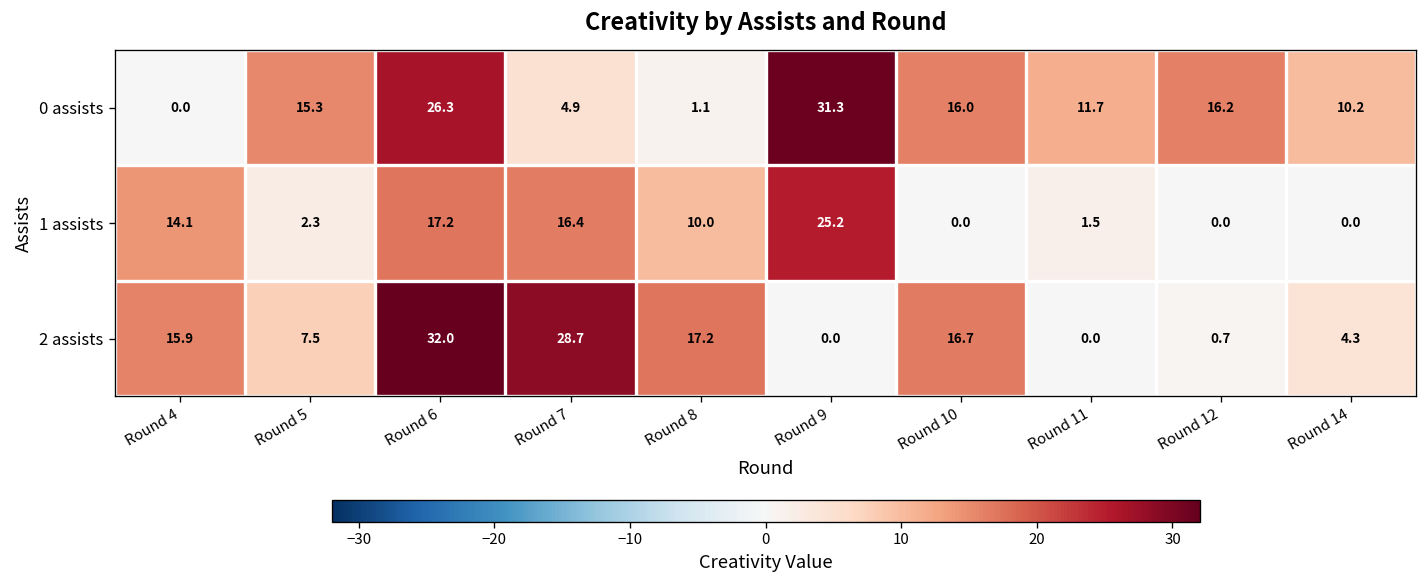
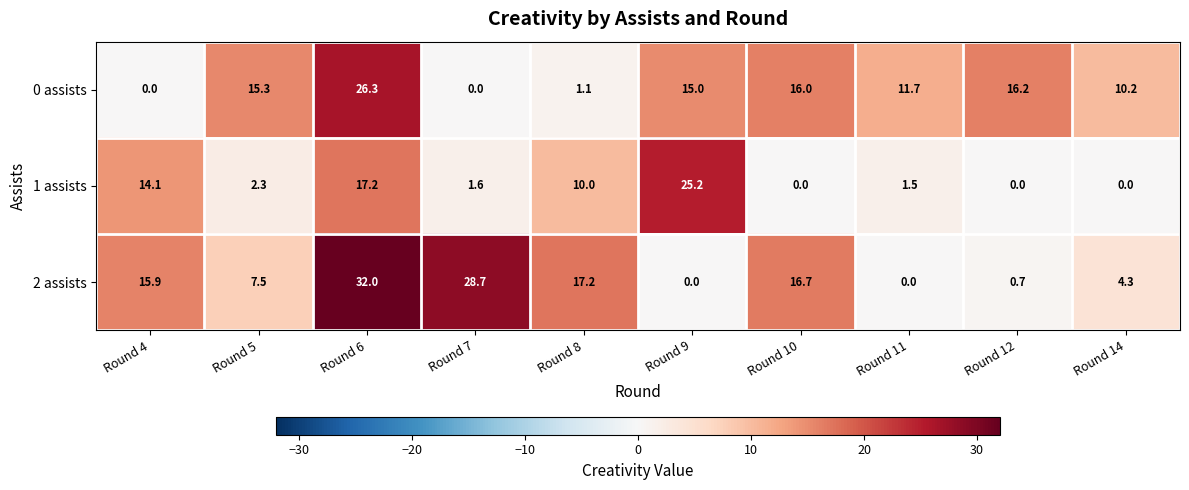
0 assists, Round 7: 4.9 -> 0.0
0 assists, Round 9: 31.3 -> 15.0
1 assists, Round 7: 16.4 -> 1.6
